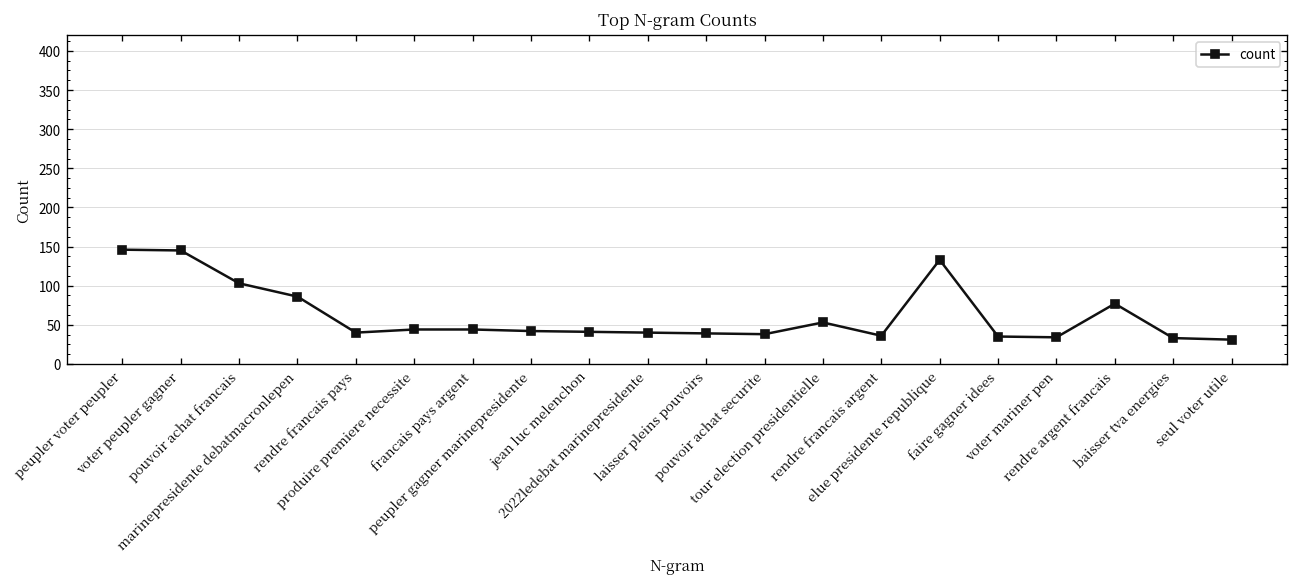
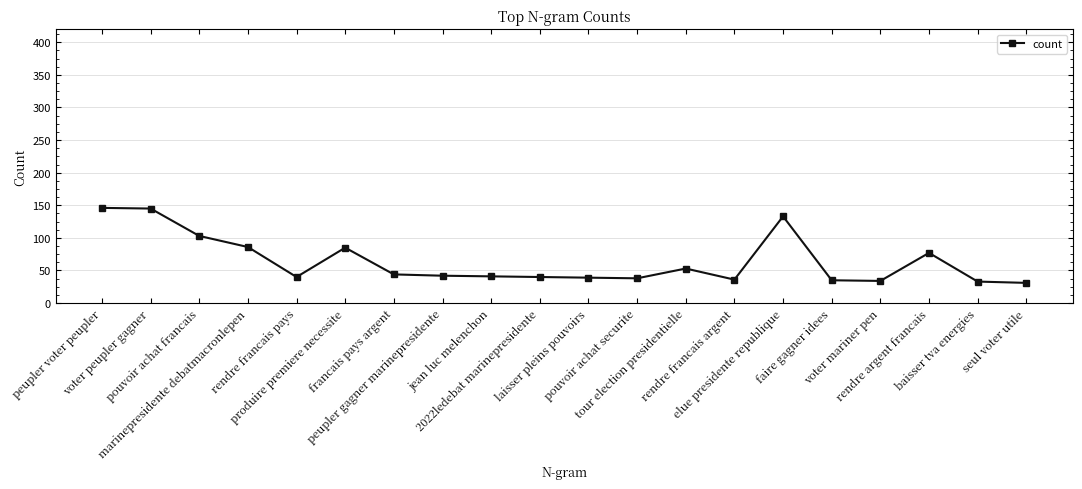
produire premiere necessite: 40 -> 90
